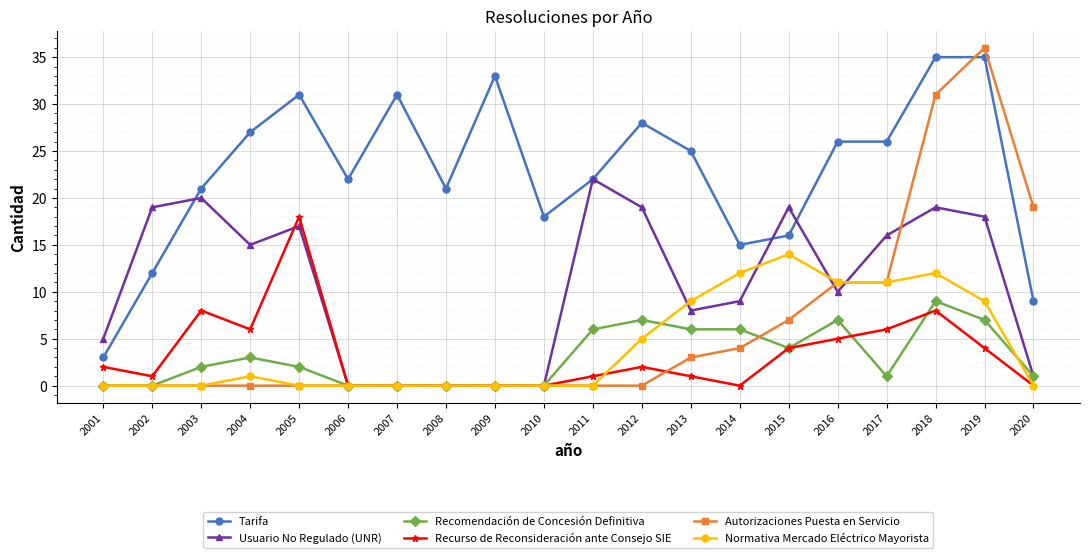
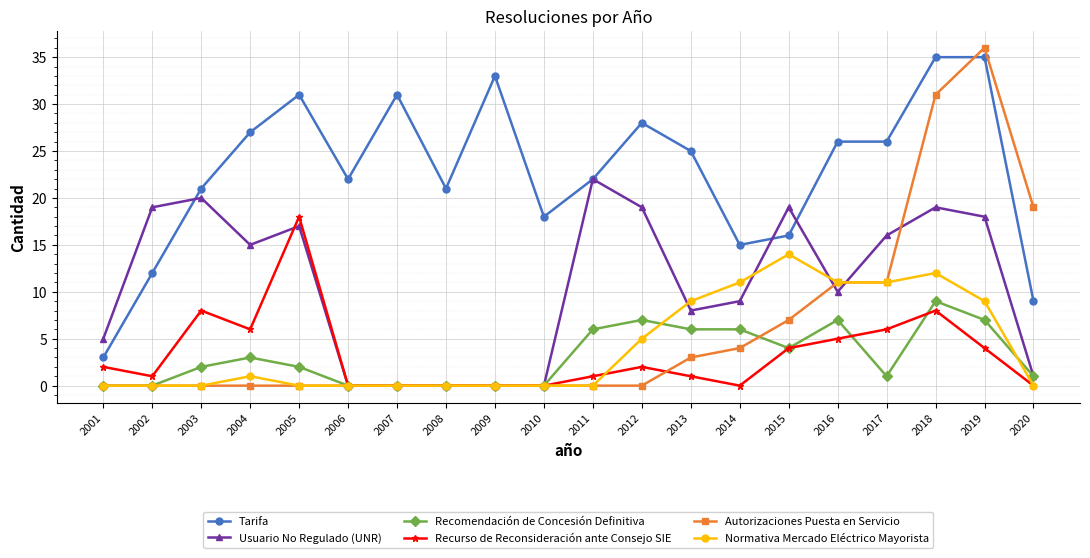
Normativa Mercado Eléctrico Mayorista, 2014: 12 -> 11
